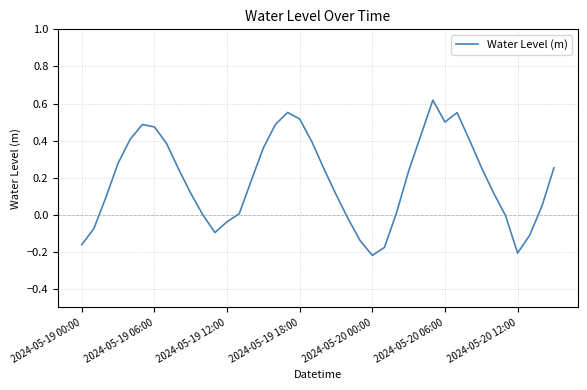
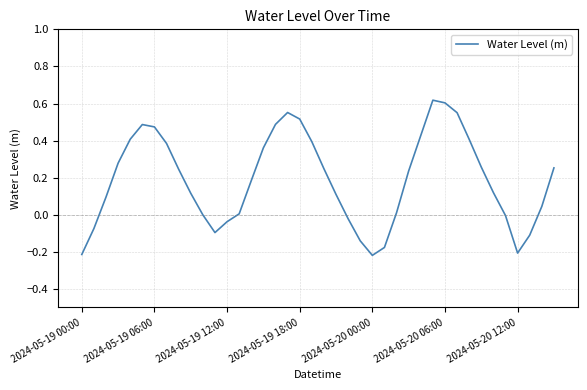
2024-05-19 00:00: -0.16 -> -0.21
2024-05-20 06:00: 0.50 -> 0.60
